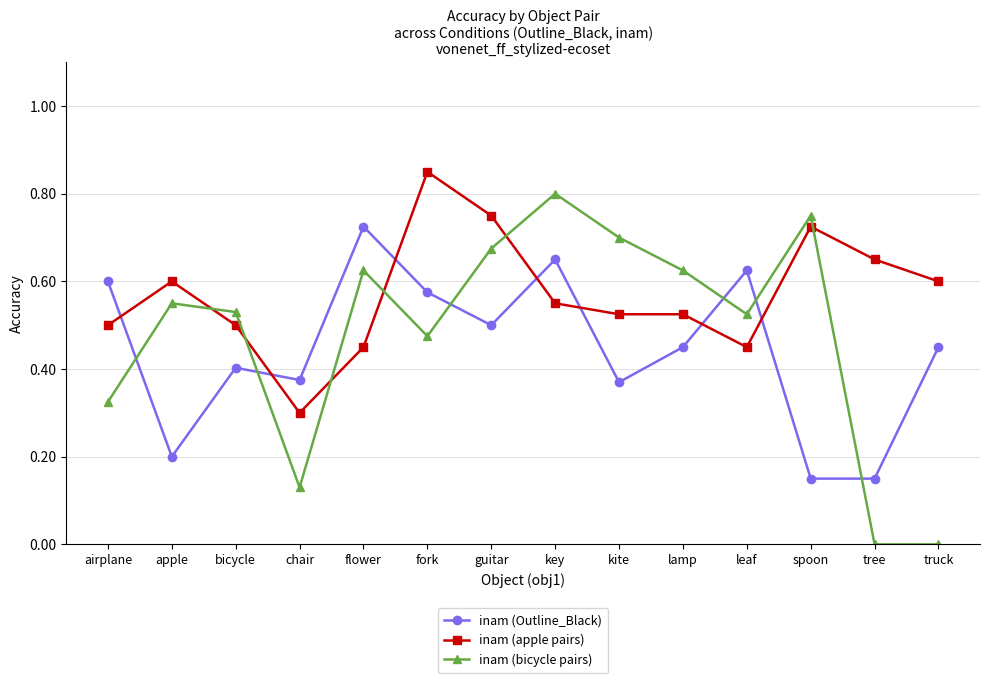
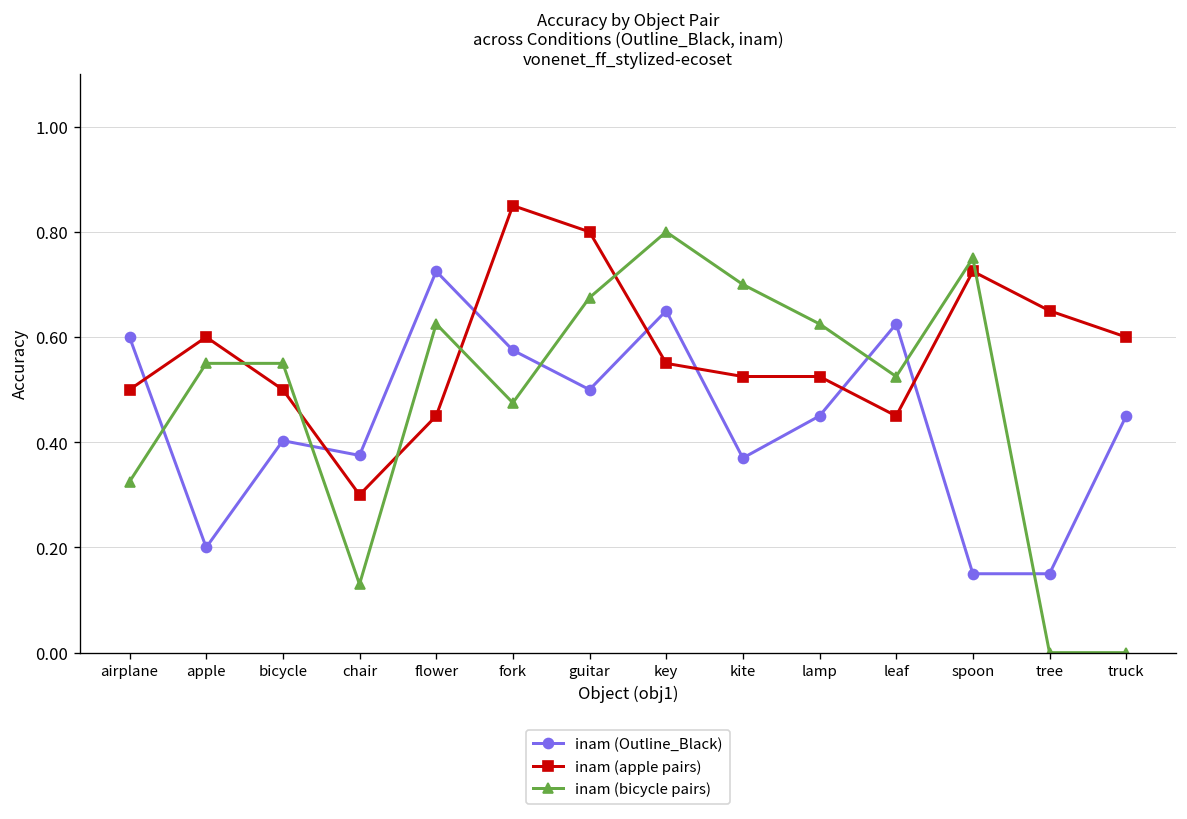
inam (bicycle pairs), bicycle: 0.53 -> 0.55
inam (apple pairs), guitar: 0.75 -> 0.80
